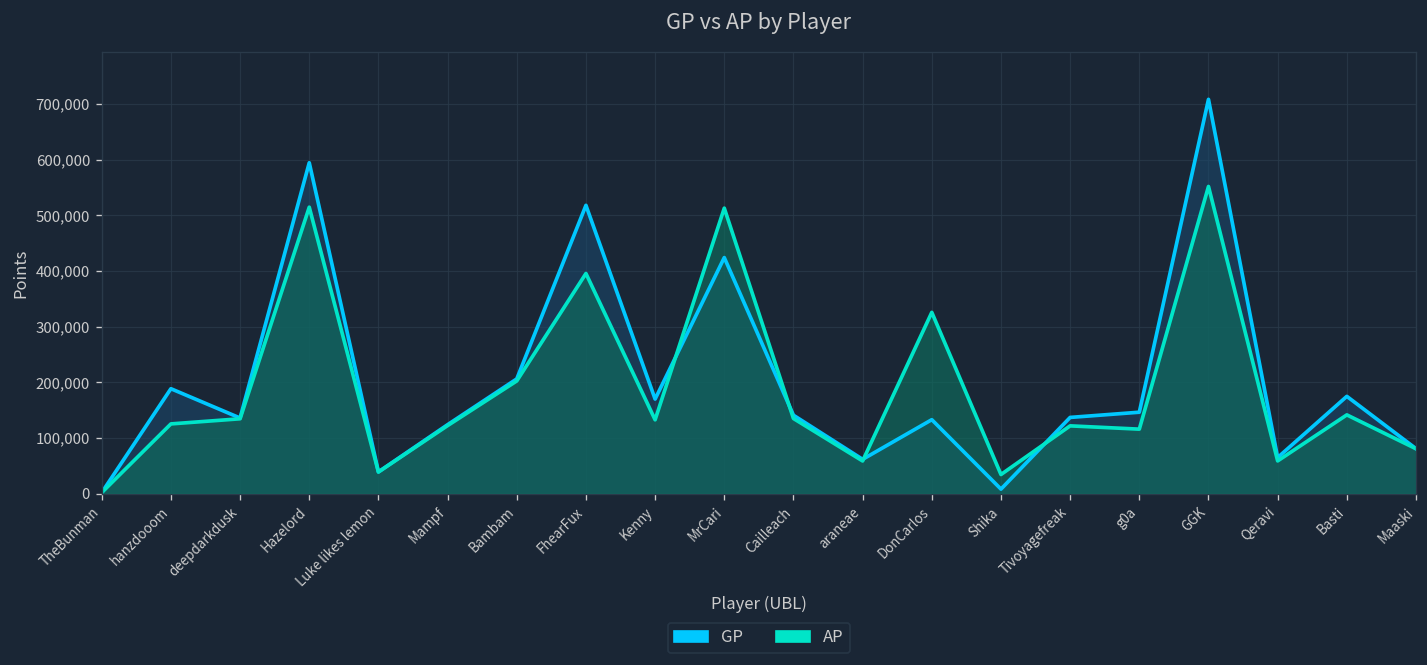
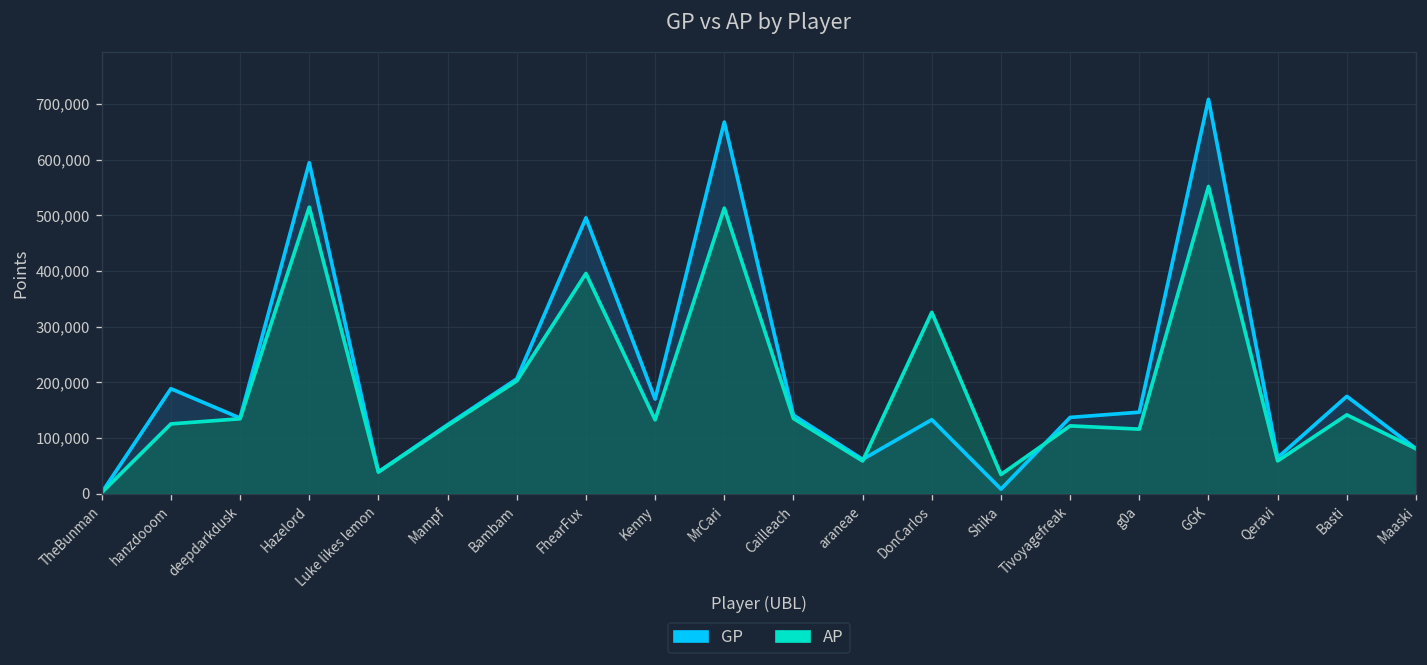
GP, FhearFux: 520,000 -> 500,000
GP, MrCari: 420,000 -> 670,000
